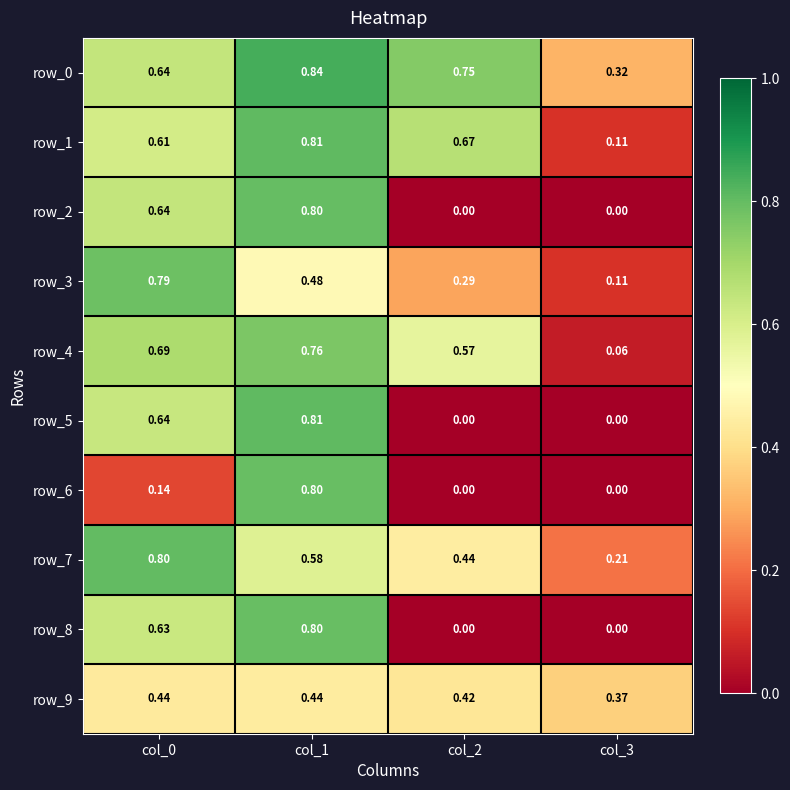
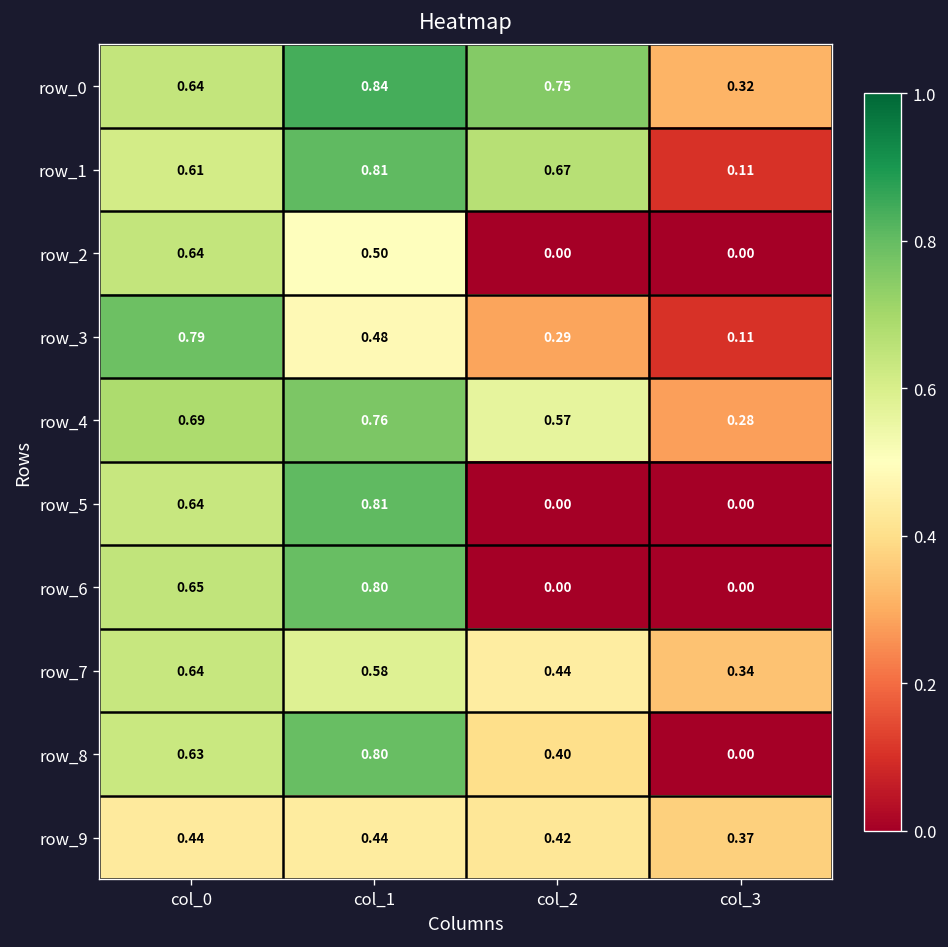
row_2, col_1: 0.80 -> 0.50
row_4, col_3: 0.06 -> 0.28
row_6, col_0: 0.14 -> 0.65
row_7, col_0: 0.80 -> 0.64
row_7, col_3: 0.21 -> 0.34
row_8, col_2: 0.00 -> 0.40
